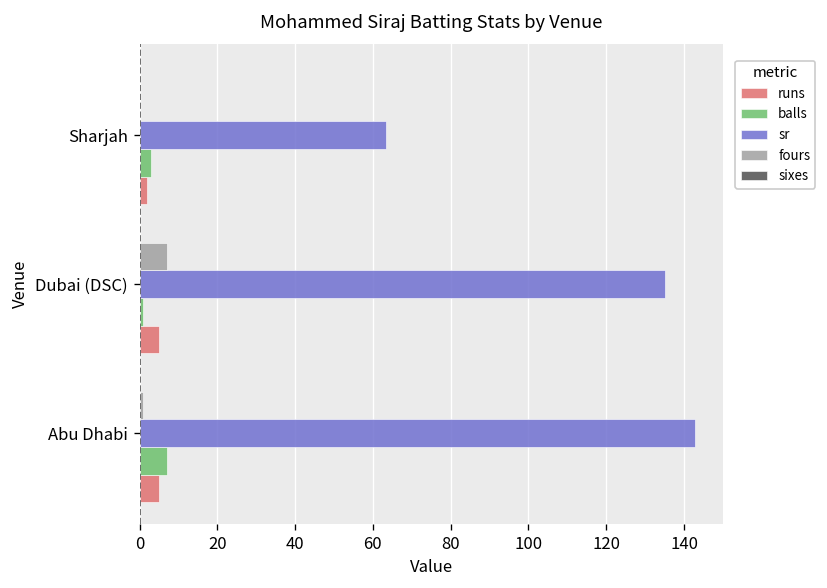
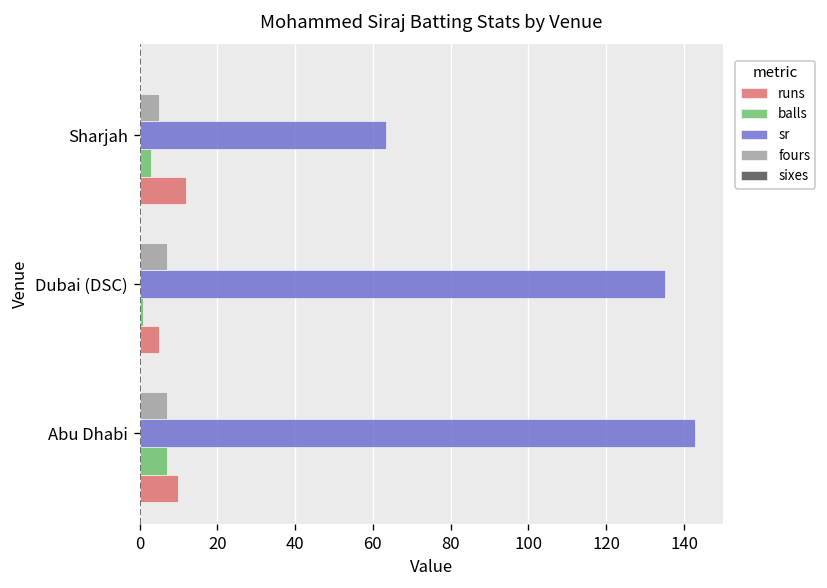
fours, Sharjah: 0 -> 5
runs, Sharjah: 2 -> 12
fours, Abu Dhabi: 1 -> 7
runs, Abu Dhabi: 5 -> 10
